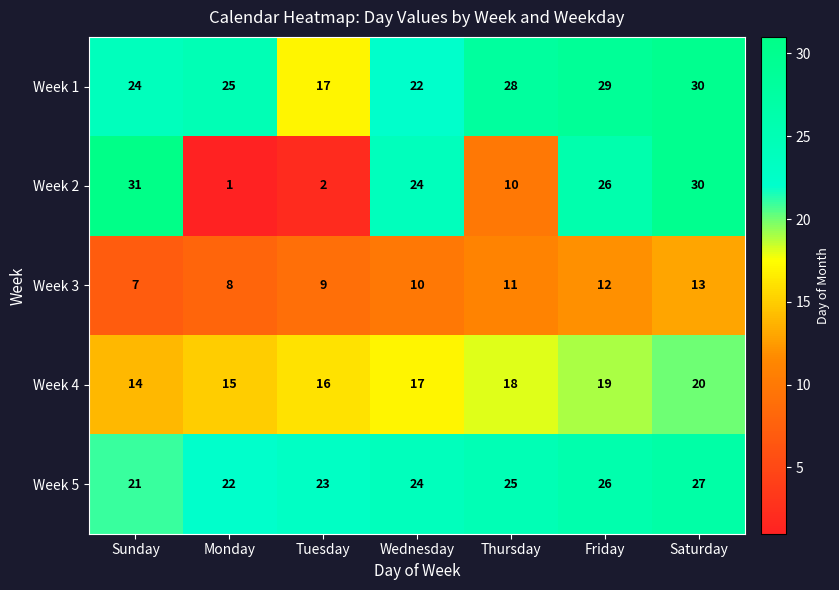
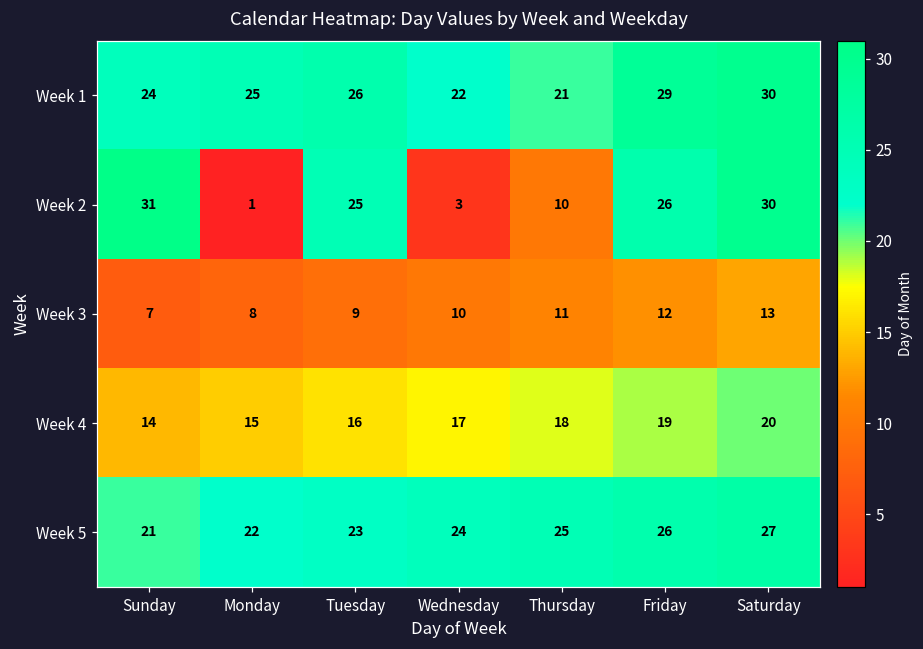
Week 1, Tuesday: 17 -> 26
Week 1, Thursday: 28 -> 21
Week 2, Tuesday: 2 -> 25
Week 2, Wednesday: 24 -> 3
